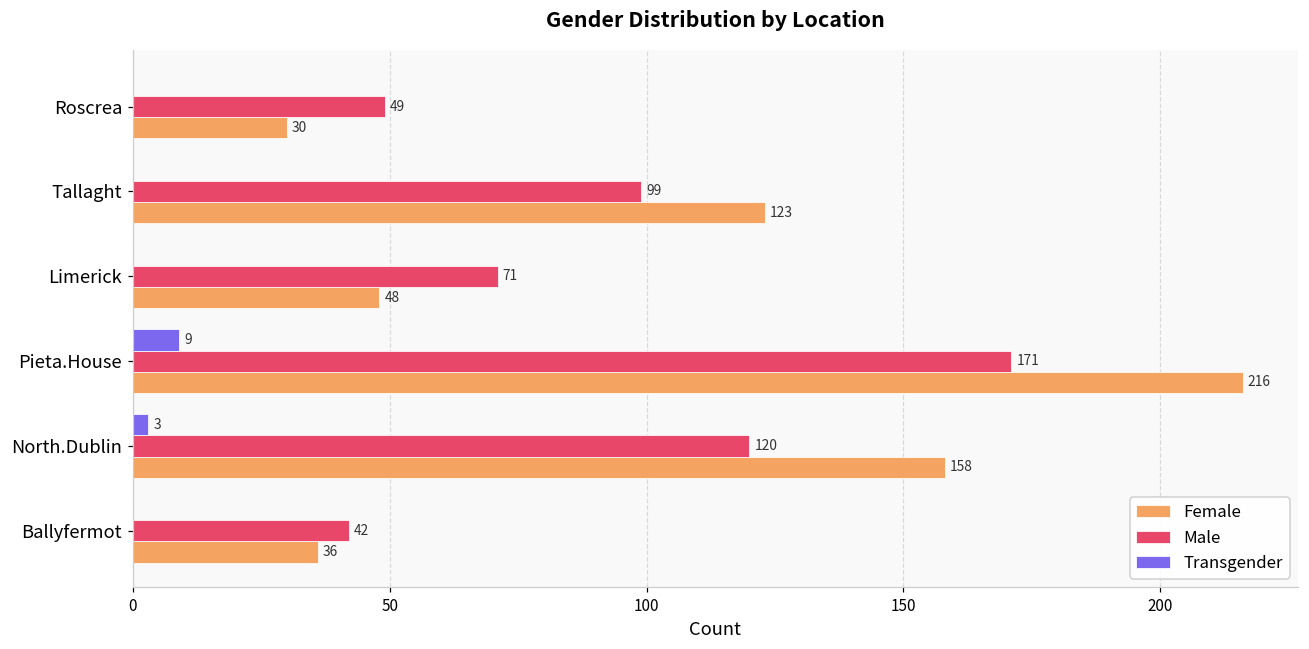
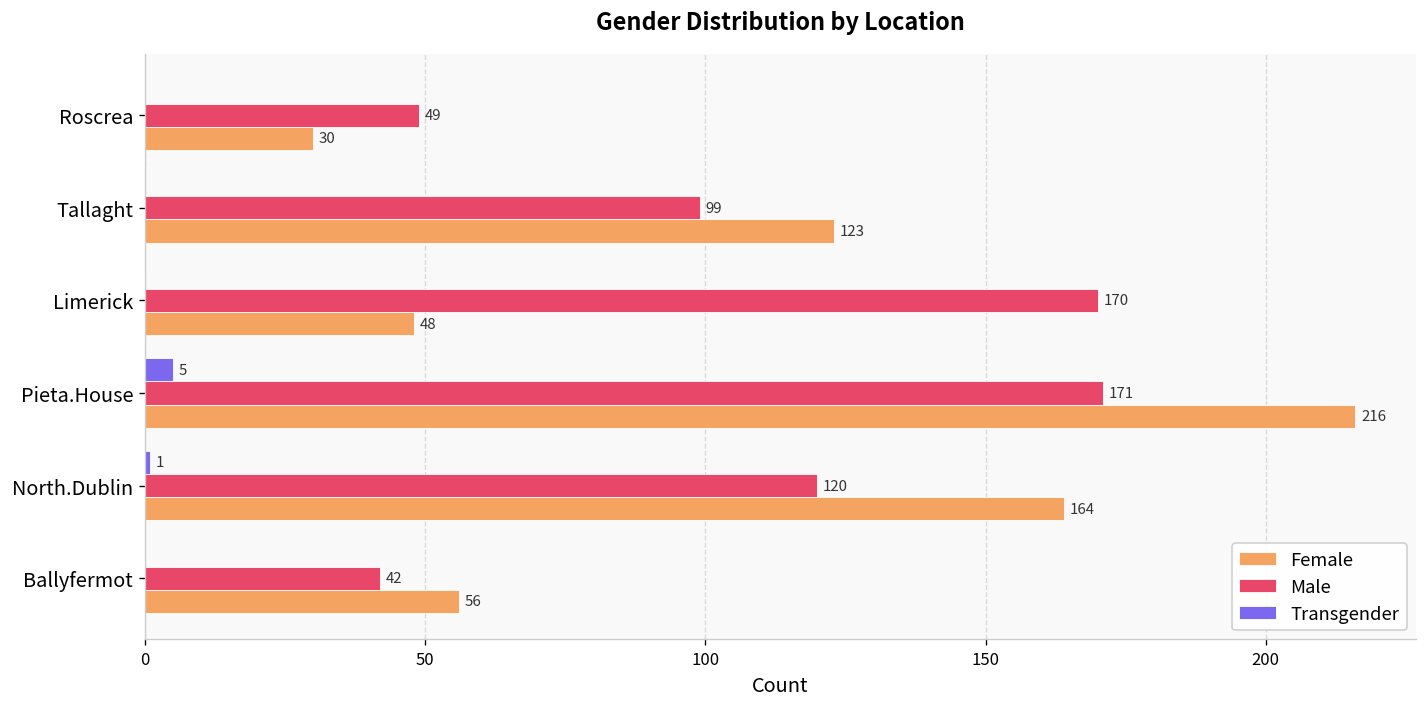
Male, Limerick: 71 -> 170
Transgender, Pieta.House: 9 -> 5
Transgender, North.Dublin: 3 -> 1
Female, North.Dublin: 158 -> 164
Female, Ballyfermot: 36 -> 56
